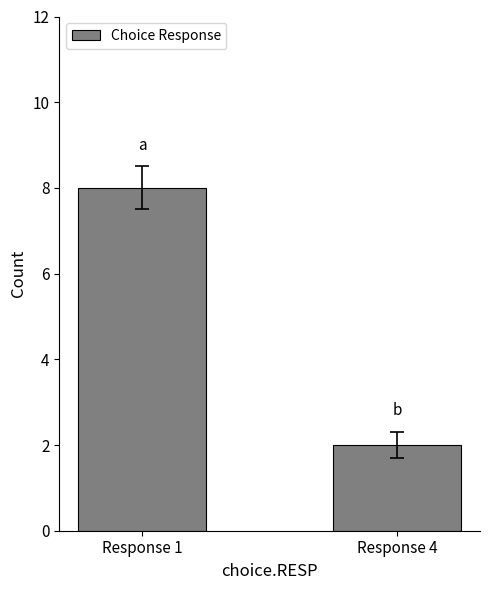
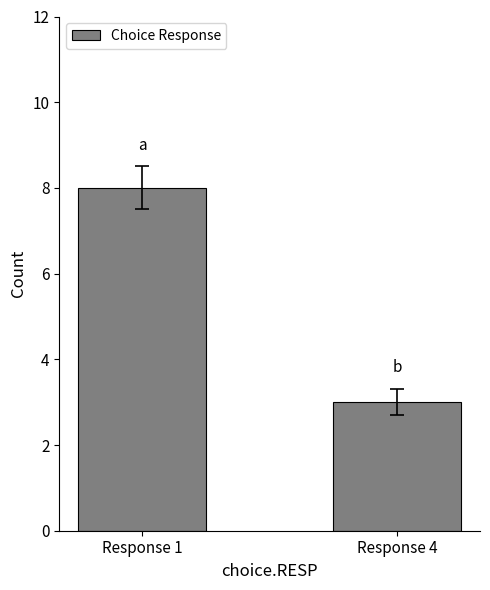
Choice Response, Response 4: 2 -> 3
